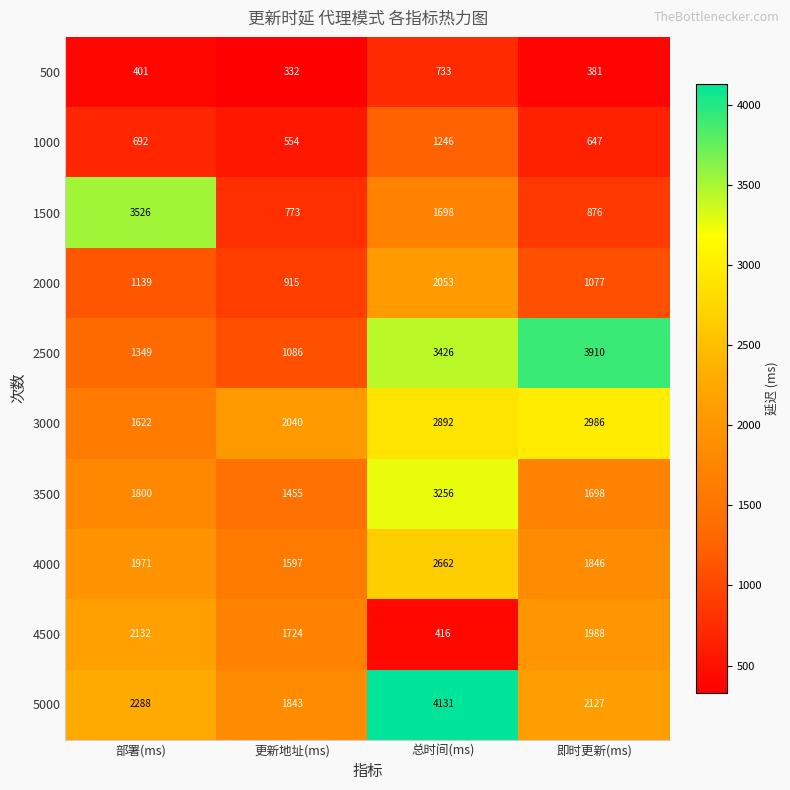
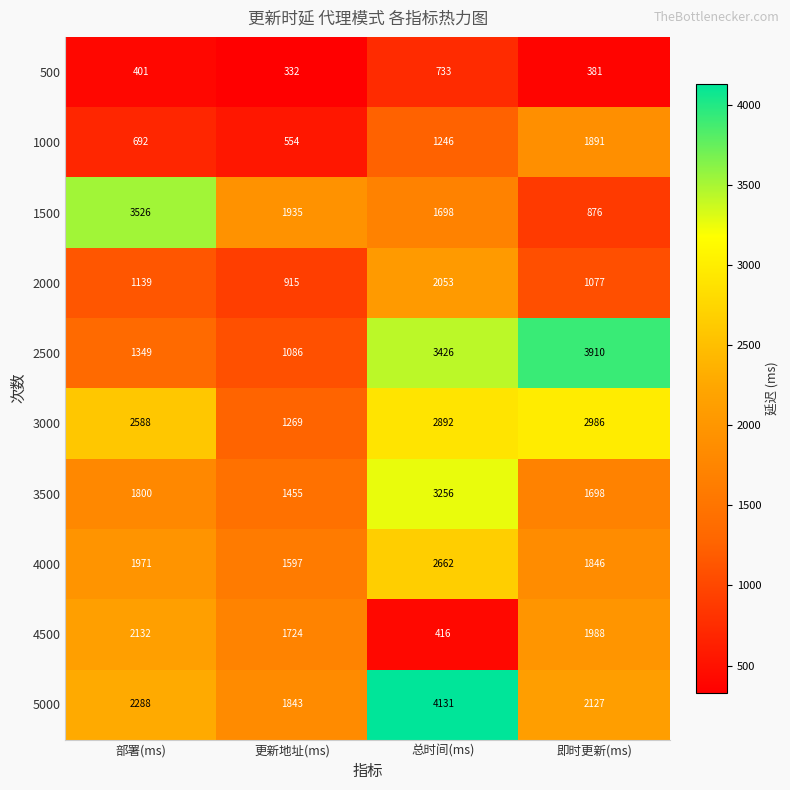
1000, 即时更新(ms): 647 -> 1891
1500, 更新地址(ms): 773 -> 1935
3000, 部署(ms): 1622 -> 2588
3000, 更新地址(ms): 2040 -> 1269
